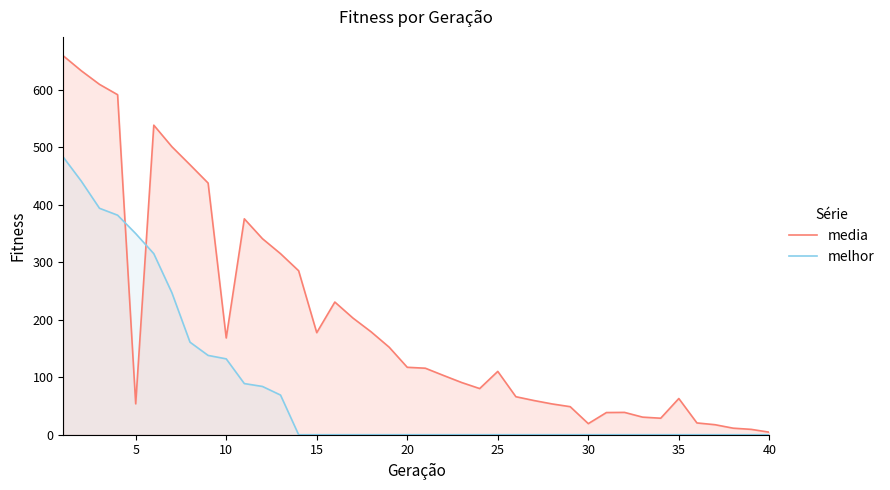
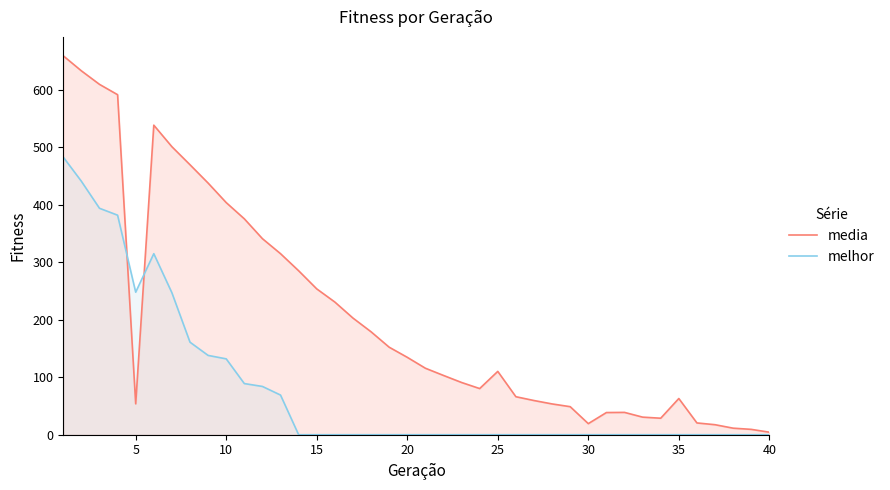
melhor, 5: 350 -> 250
media, 10: 170 -> 400
media, 15: 180 -> 250
media, 20: 120 -> 130
